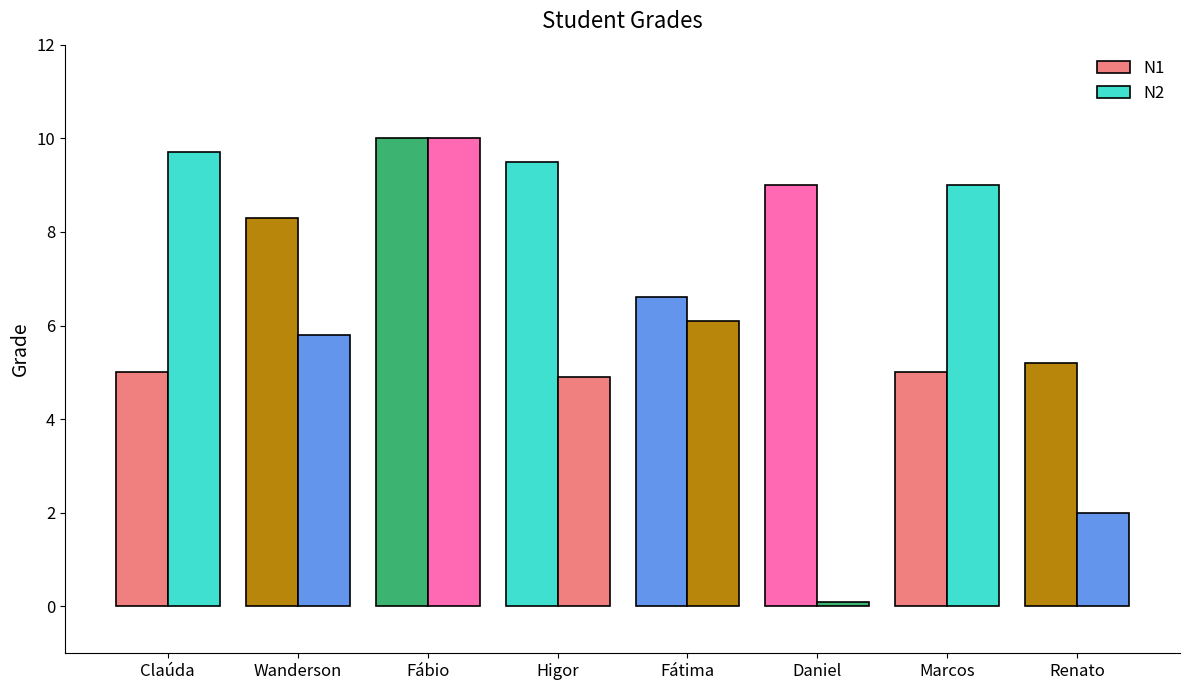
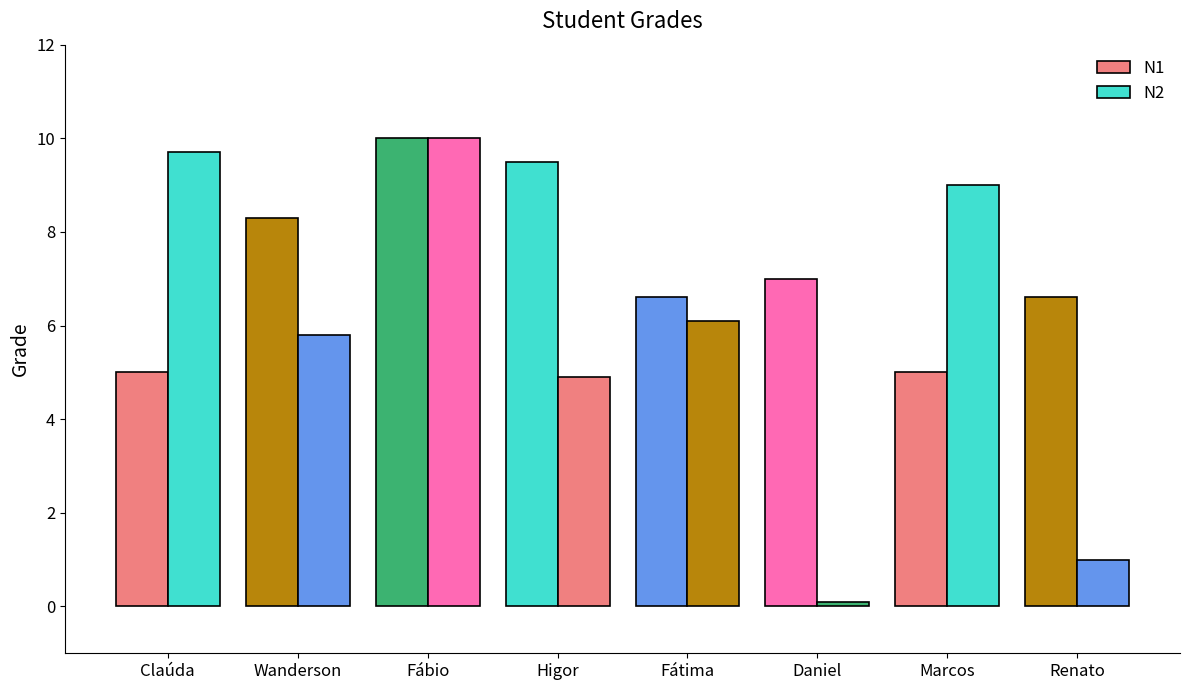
N1, Daniel: 9 -> 7
N1, Renato: 5.2 -> 6.6
N2, Renato: 2 -> 1
